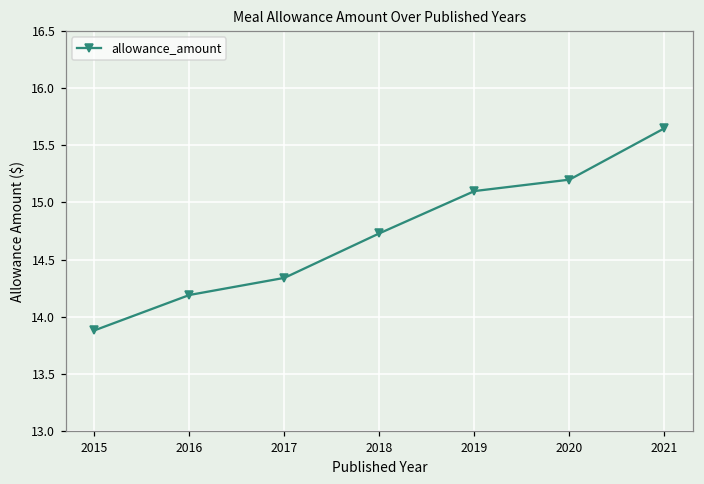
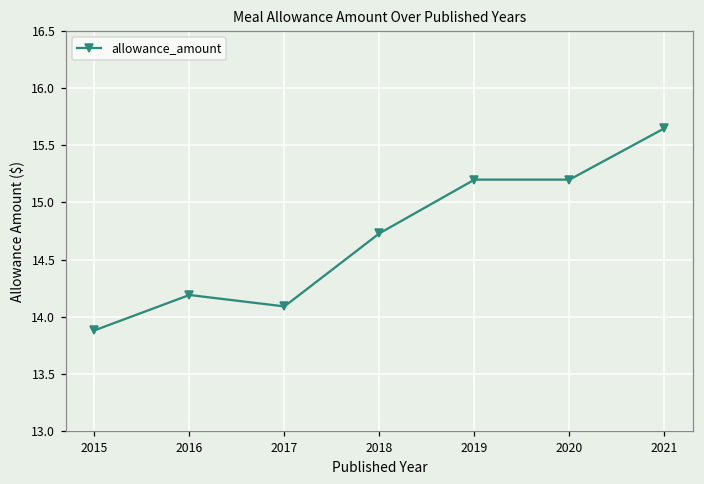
2017: 14.34 -> 14.09
2019: 15.1 -> 15.2
